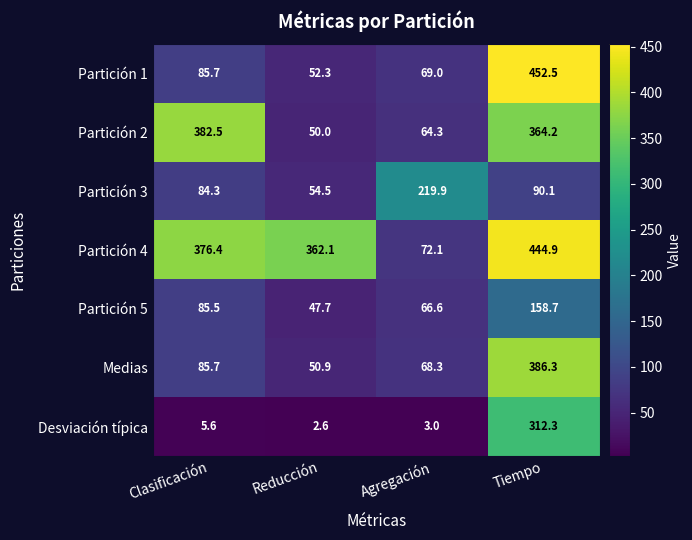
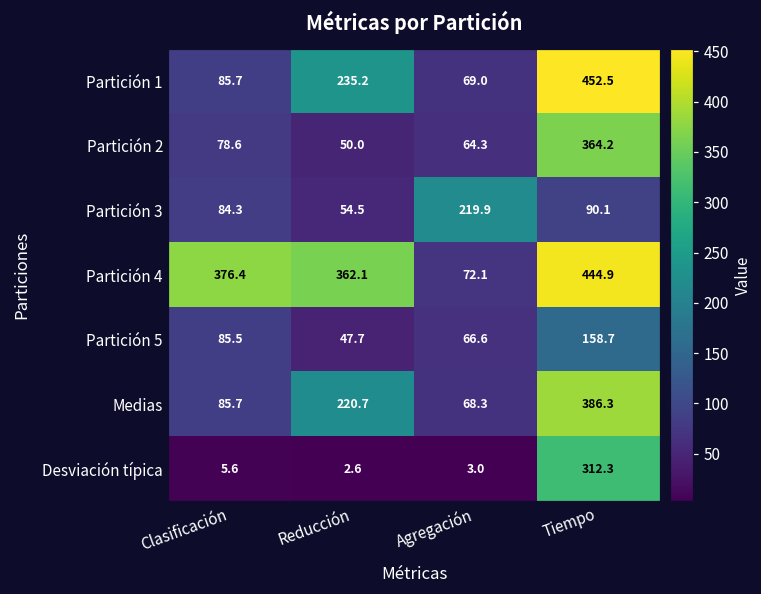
Partición 1, Reducción: 52.3 -> 235.2
Partición 2, Clasificación: 382.5 -> 78.6
Medias, Reducción: 50.9 -> 220.7
